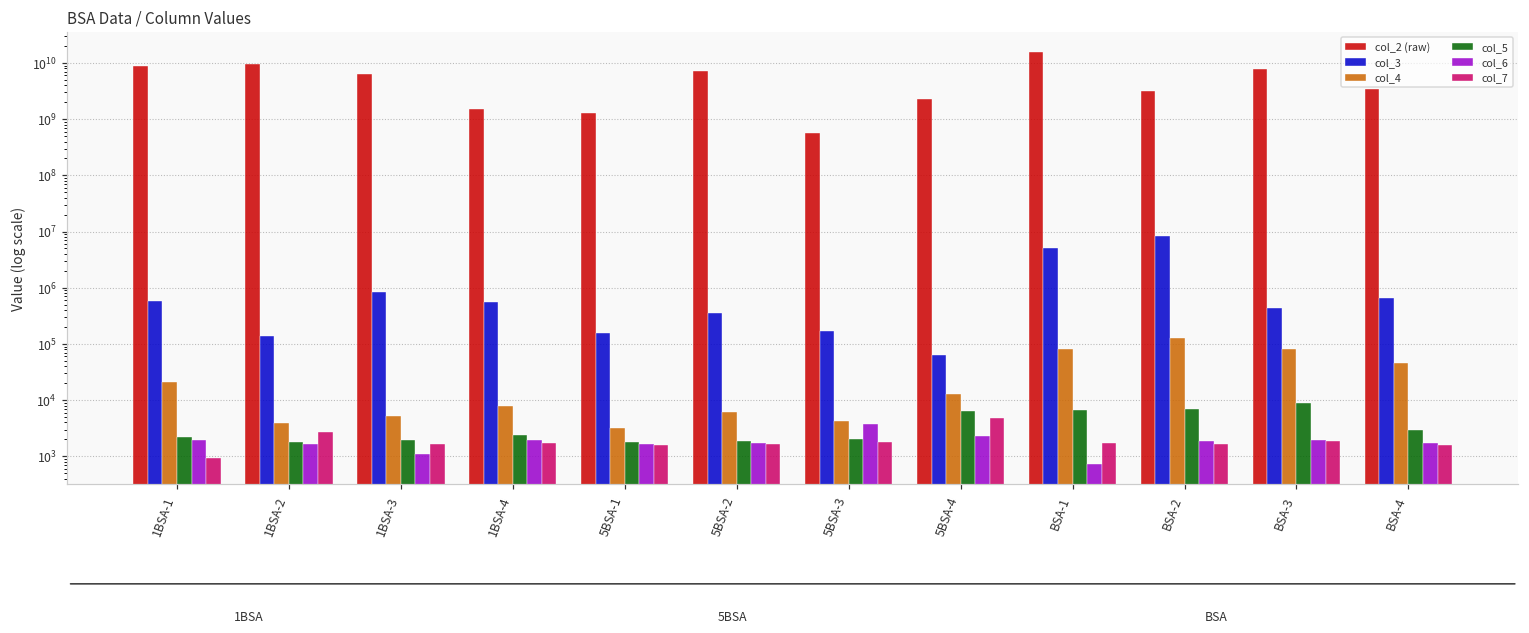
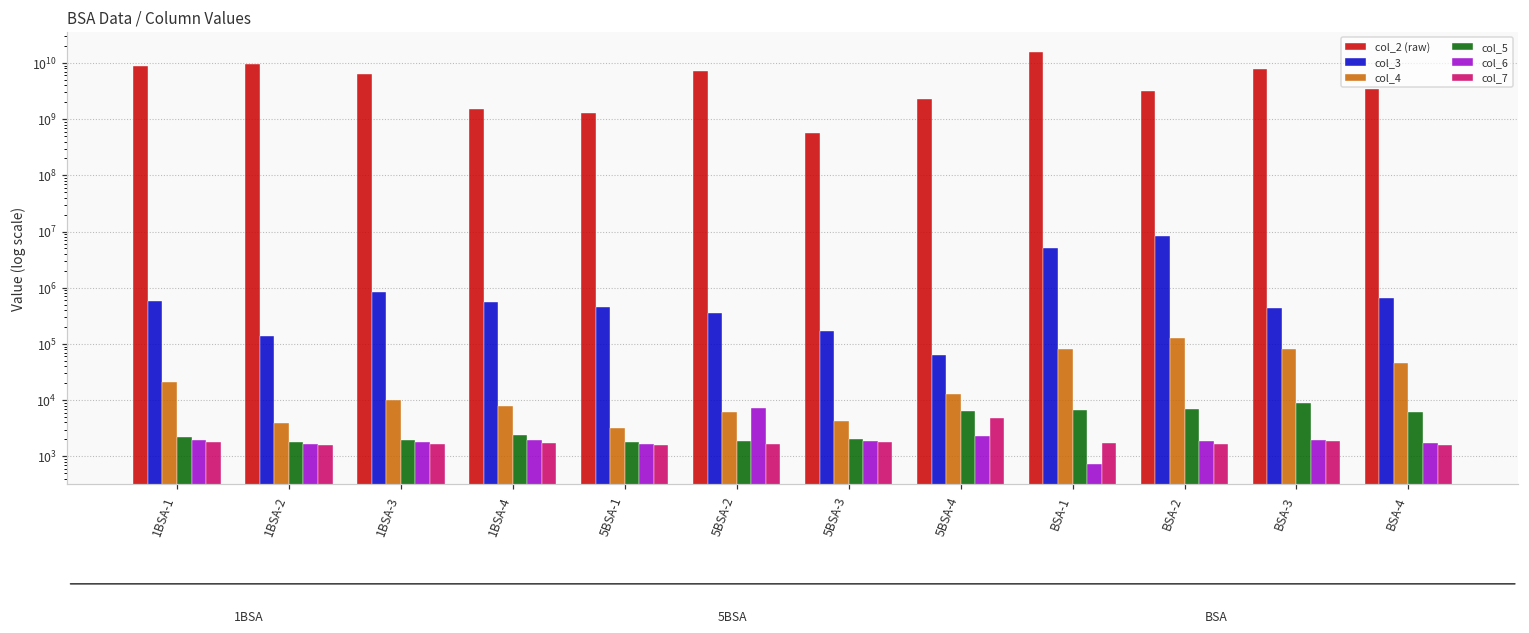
col_7, 1BSA-1: 900 -> 1800
col_7, 1BSA-2: 3000 -> 1600
col_4, 1BSA-3: 5000 -> 10000
col_6, 1BSA-3: 1100 -> 1800
col_3, 5BSA-1: 160000 -> 500000
col_6, 5BSA-2: 1700 -> 7000
col_6, 5BSA-3: 4000 -> 1900
col_5, BSA-4: 3000 -> 6000
